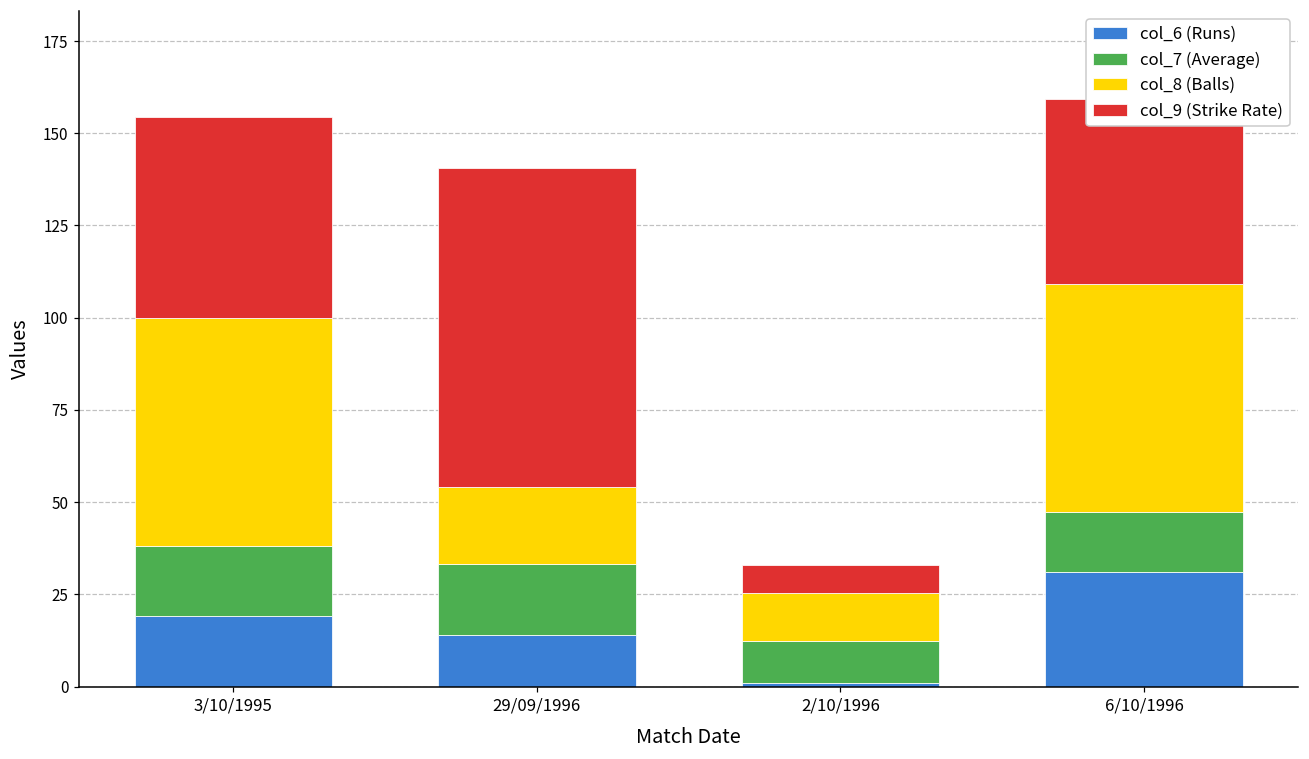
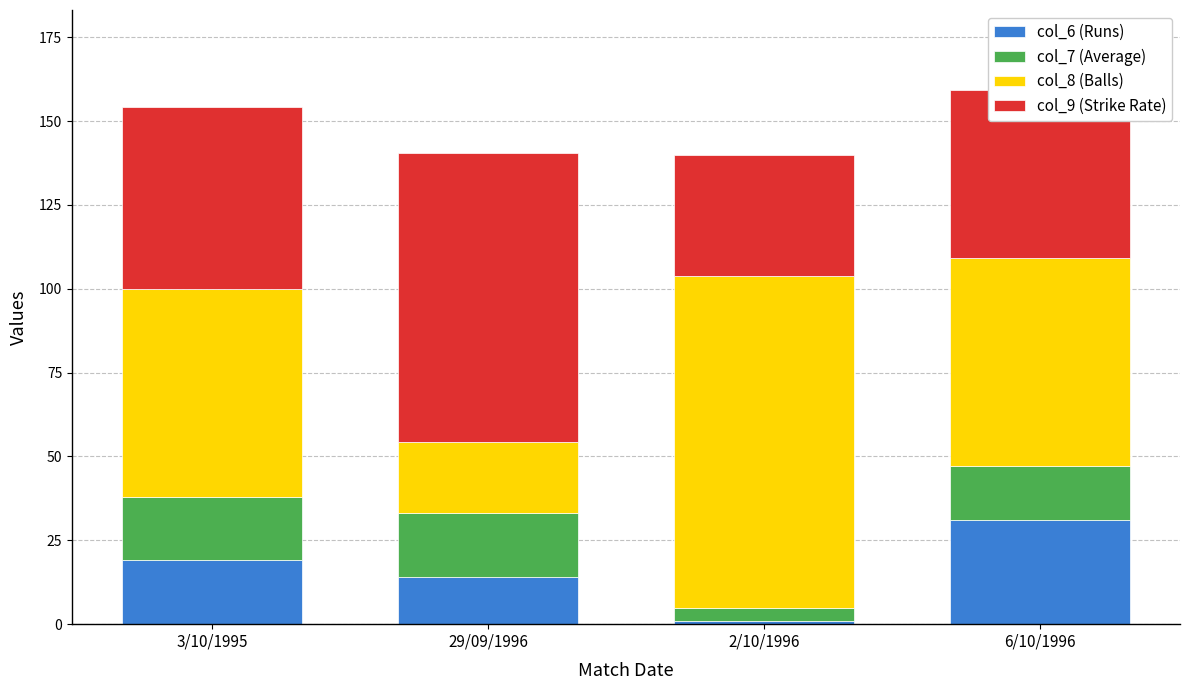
col_7 (Average), 2/10/1996: 11 -> 4
col_8 (Balls), 2/10/1996: 13 -> 99
col_9 (Strike Rate), 2/10/1996: 8 -> 36
